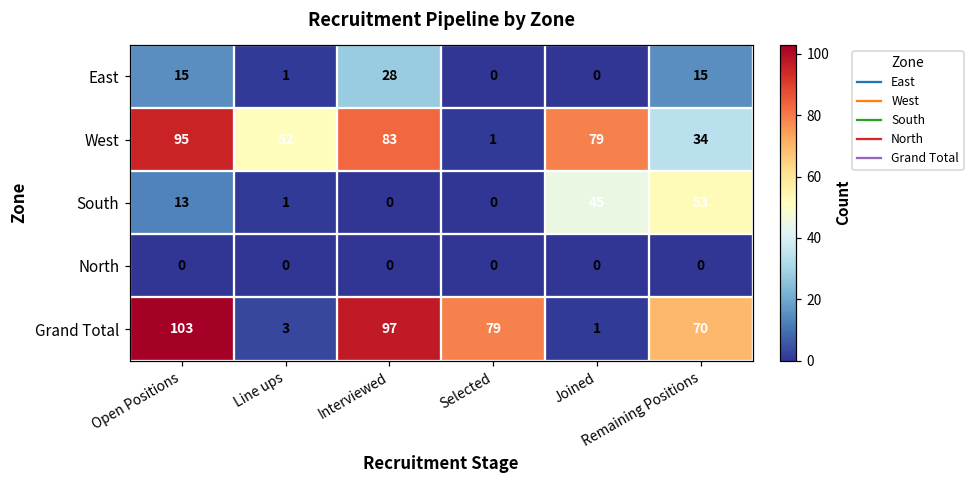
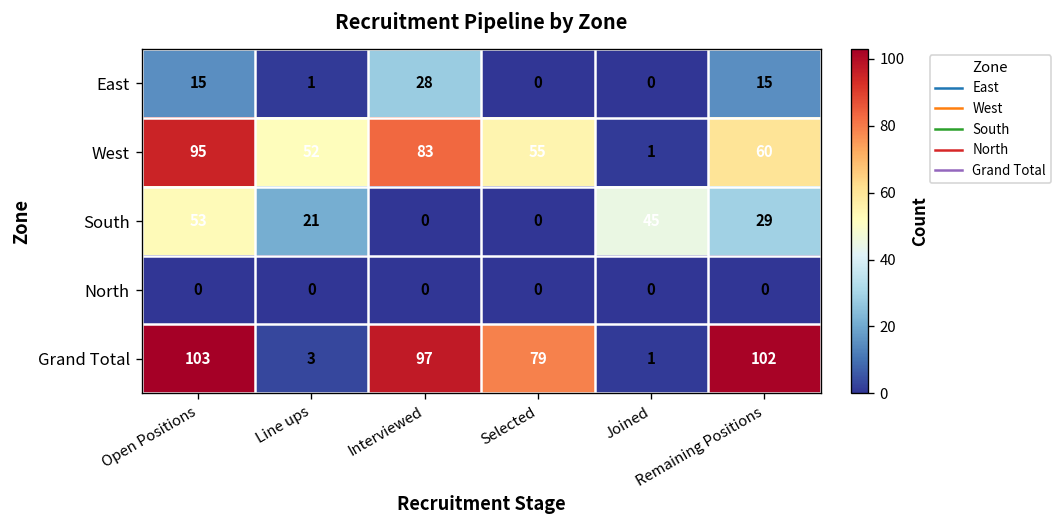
West, Selected: 1 -> 55
West, Joined: 79 -> 1
West, Remaining Positions: 34 -> 60
South, Open Positions: 13 -> 53
South, Line ups: 1 -> 21
South, Remaining Positions: 53 -> 29
Grand Total, Remaining Positions: 70 -> 102
